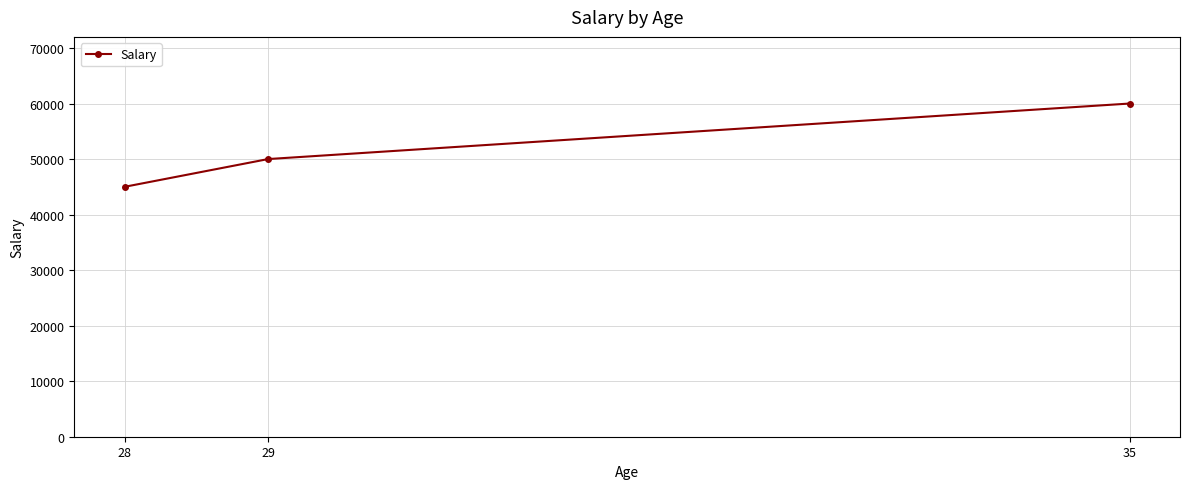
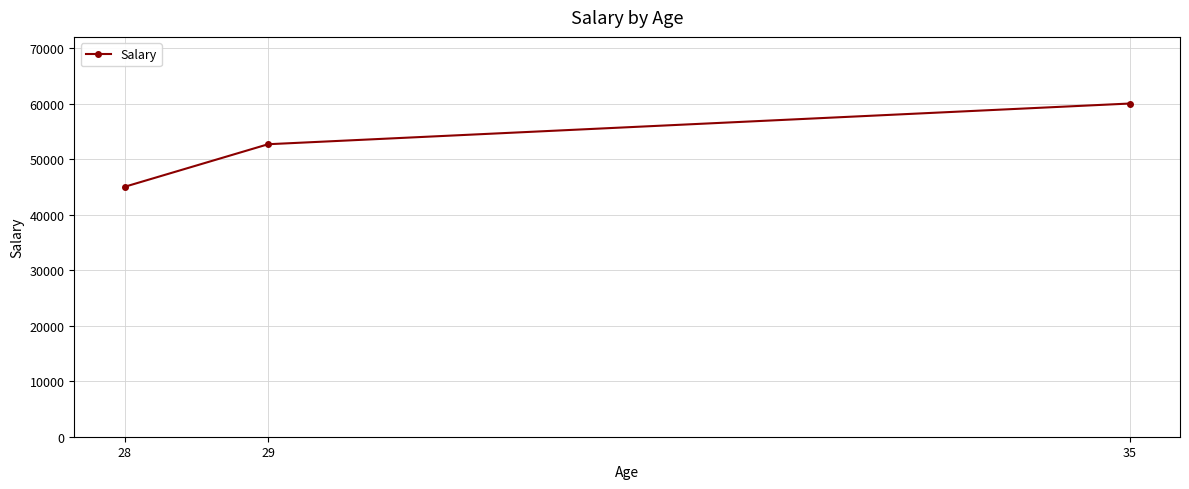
29: 50000 -> 53000
